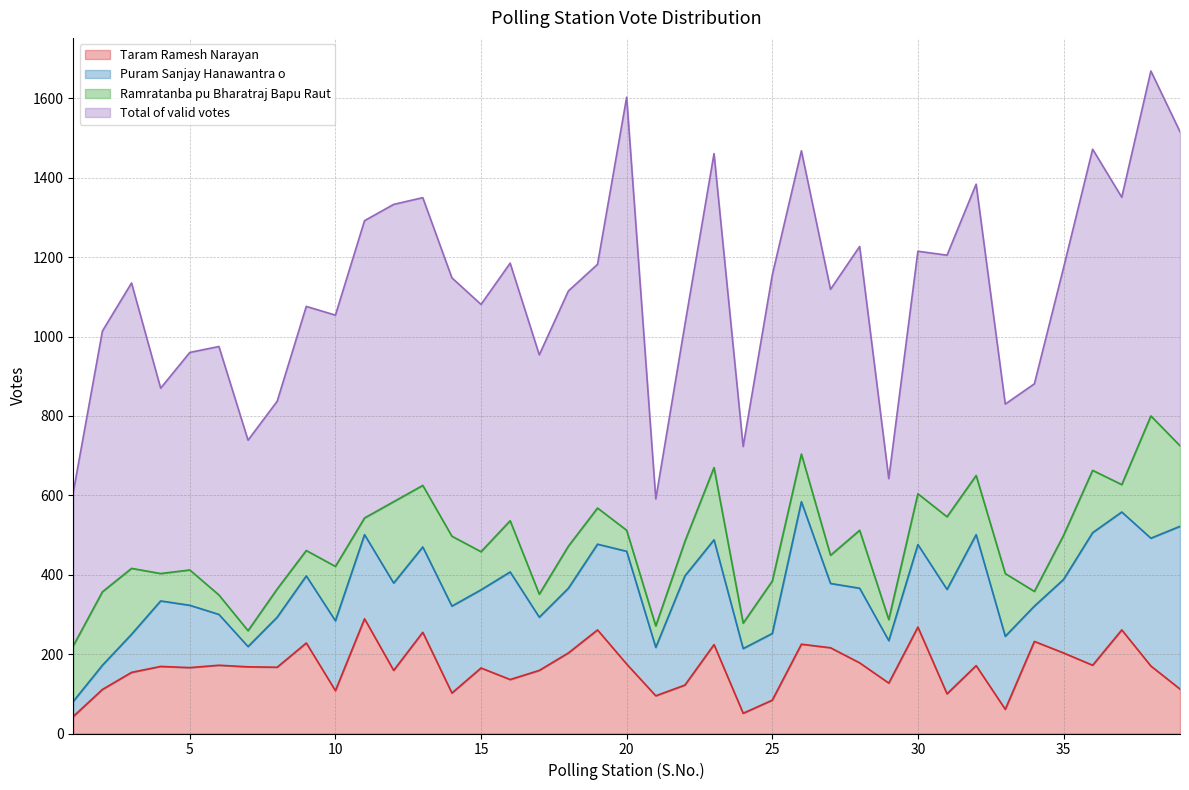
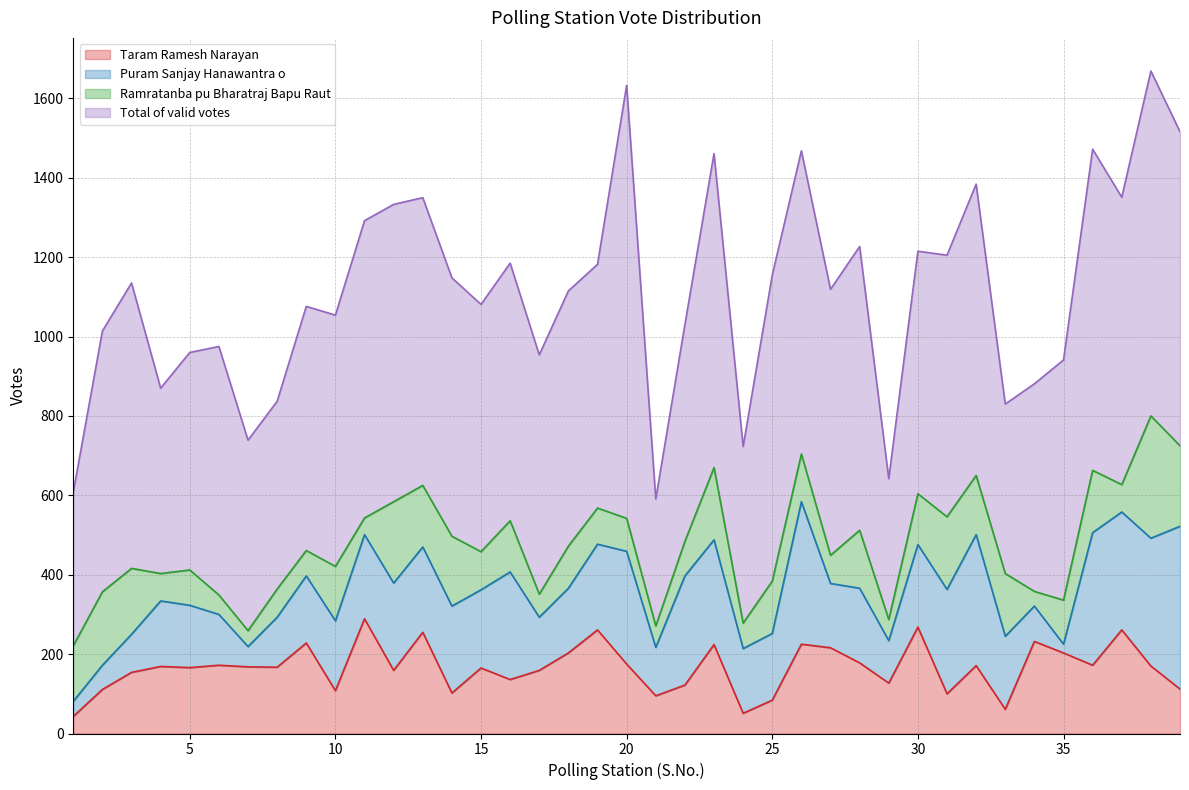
Ramratanba pu Bharatraj Bapu Raut, 20: 50 -> 80
Puram Sanjay Hanawantra o, 35: 190 -> 20
Total of valid votes, 35: 670 -> 610
